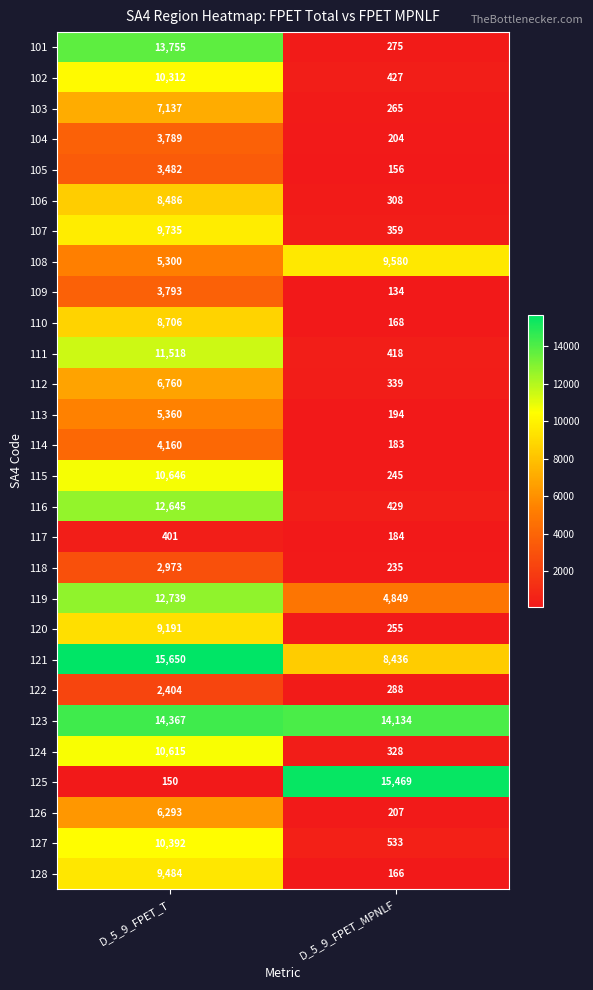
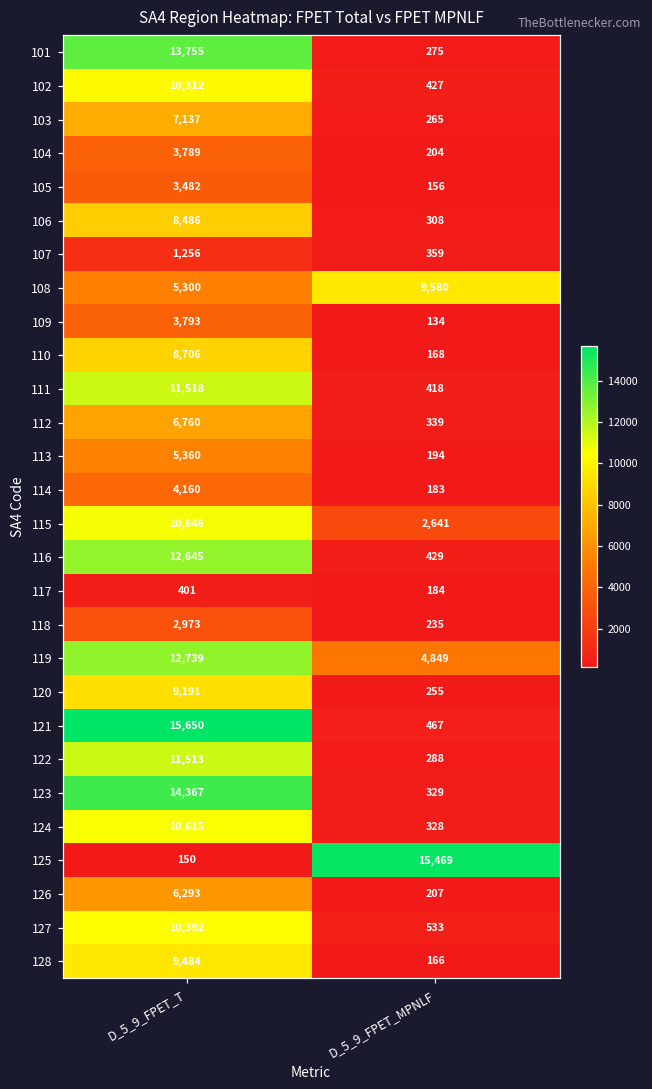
107, D_5_9_FPET_T: 9,735 -> 1,256
115, D_5_9_FPET_MPNLF: 245 -> 2,641
121, D_5_9_FPET_MPNLF: 8,436 -> 467
122, D_5_9_FPET_T: 2,404 -> 11,513
123, D_5_9_FPET_MPNLF: 14,134 -> 329
